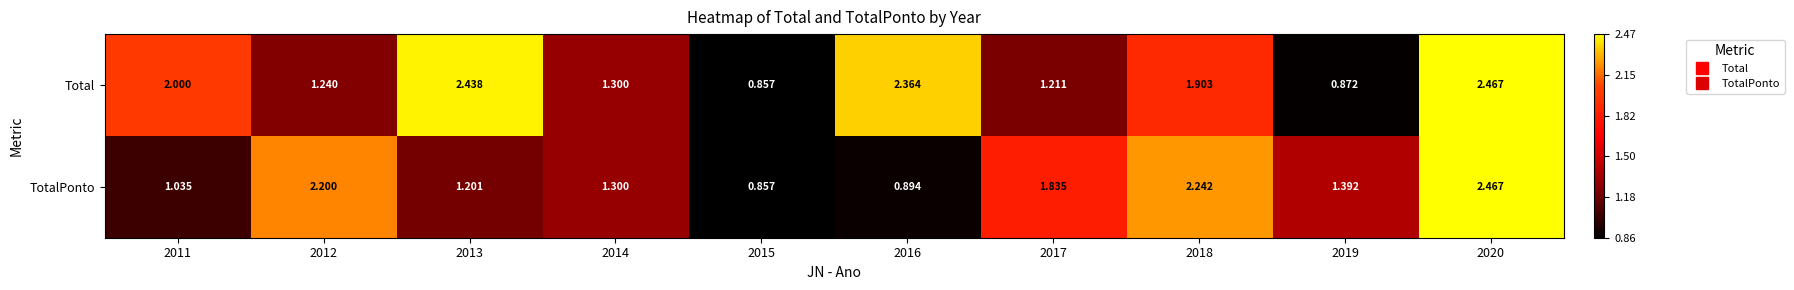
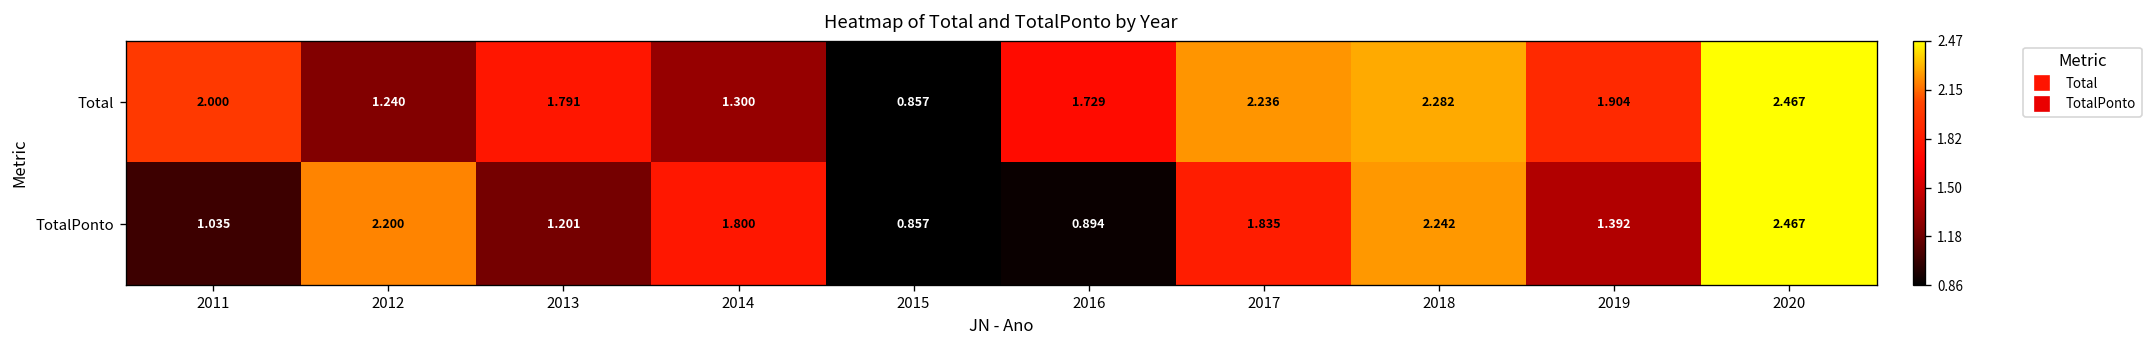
Total, 2013: 2.438 -> 1.791
Total, 2016: 2.364 -> 1.729
Total, 2017: 1.211 -> 2.236
Total, 2018: 1.903 -> 2.282
Total, 2019: 0.872 -> 1.904
TotalPonto, 2014: 1.300 -> 1.800
